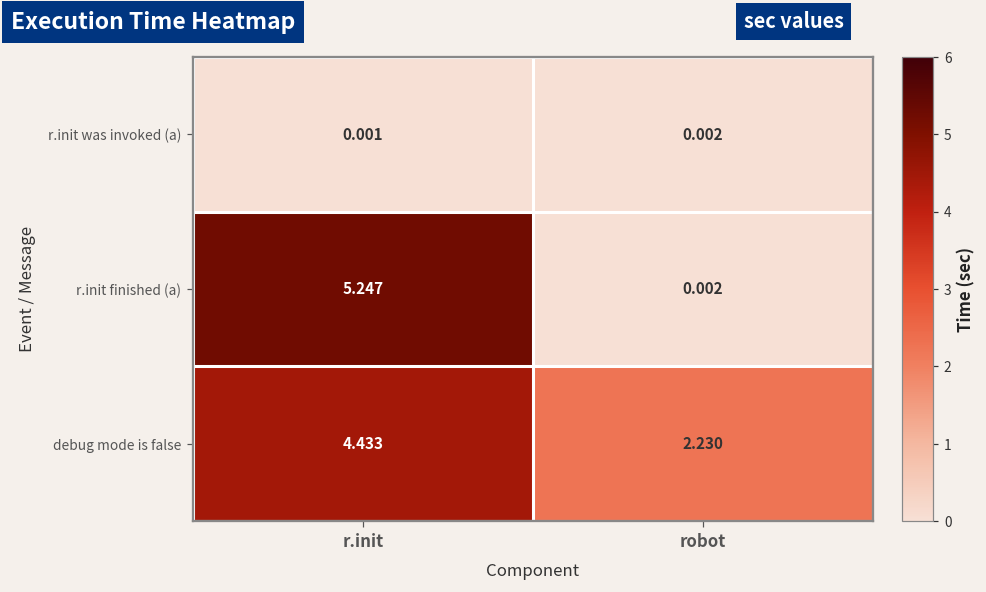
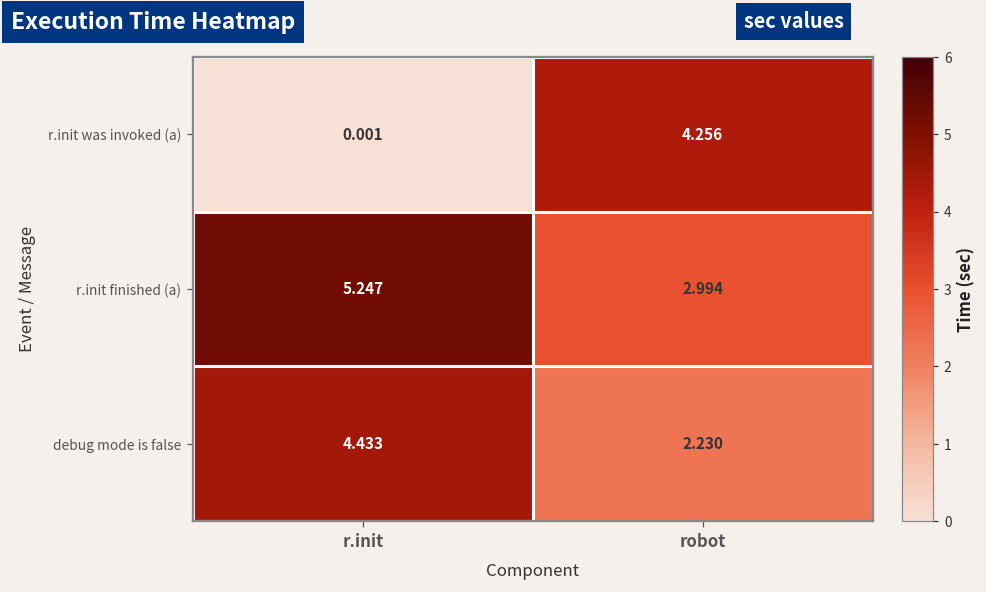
r.init was invoked (a), robot: 0.002 -> 4.256
r.init finished (a), robot: 0.002 -> 2.994
